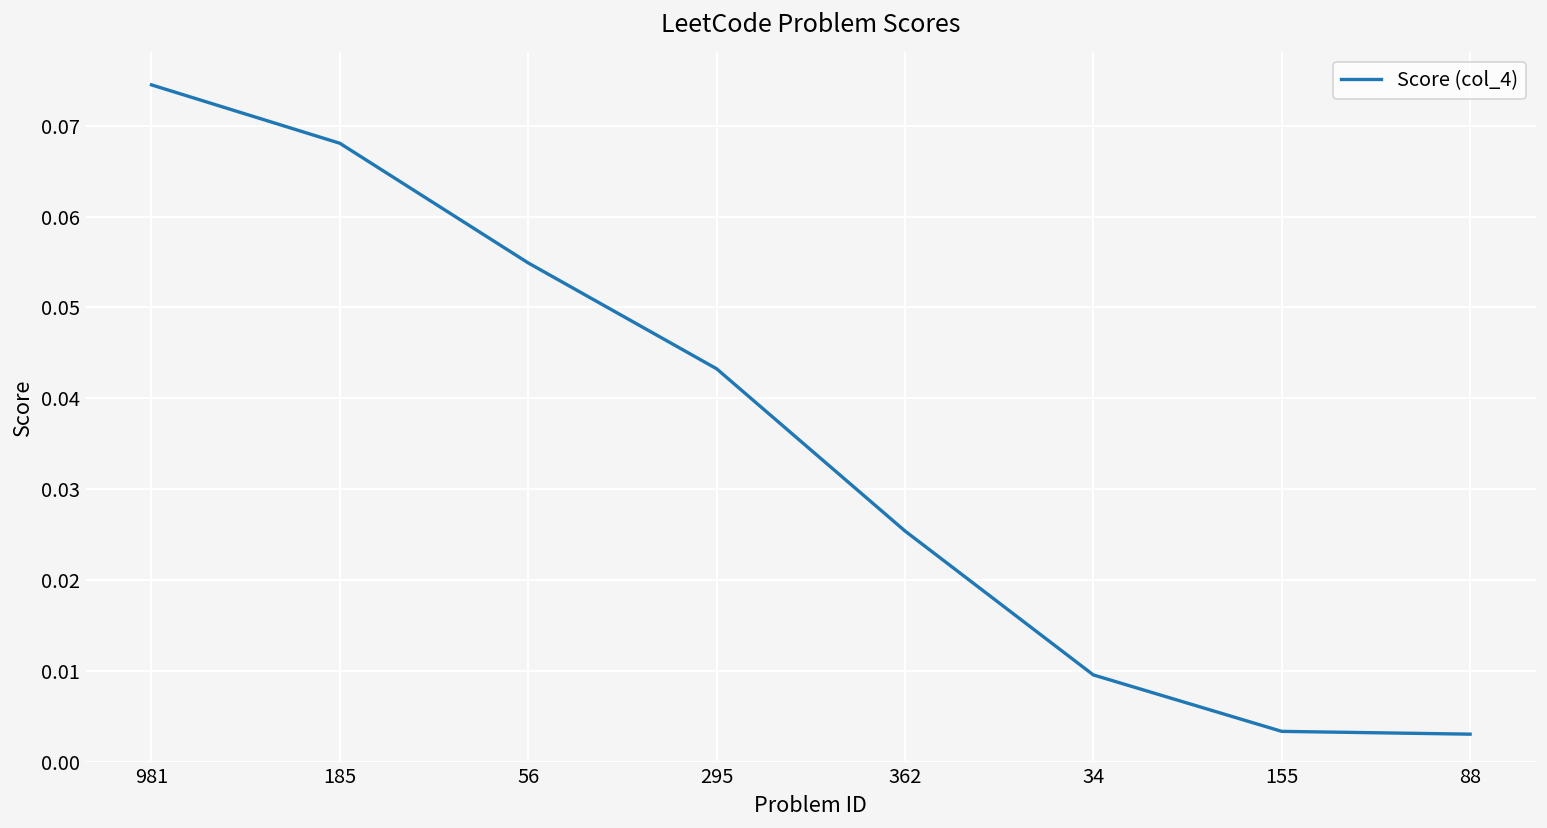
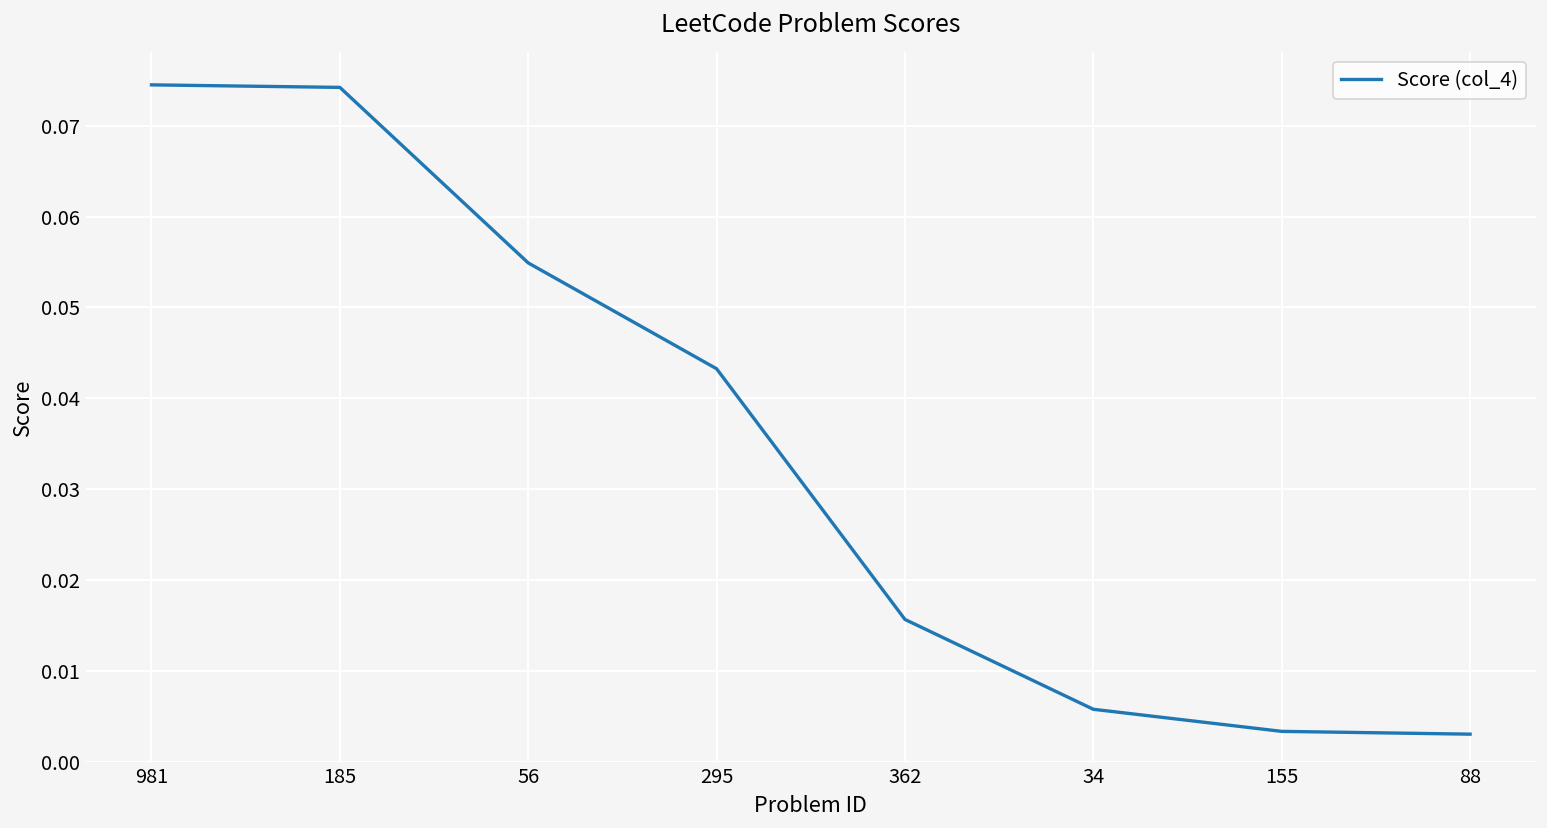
185: 0.068 -> 0.074
362: 0.025 -> 0.016
34: 0.010 -> 0.006
